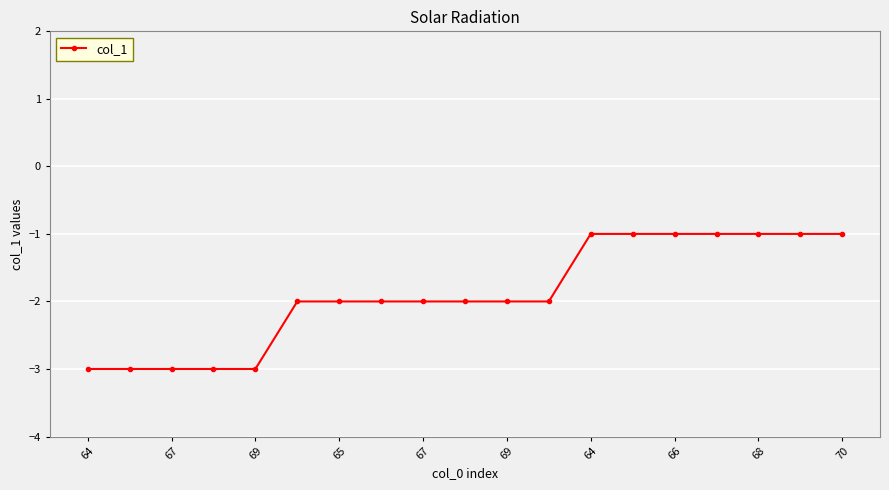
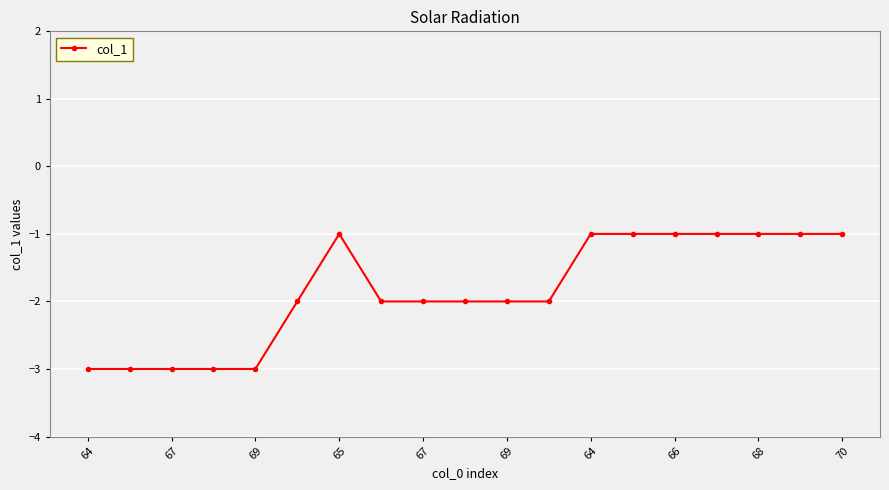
65: -2 -> -1
